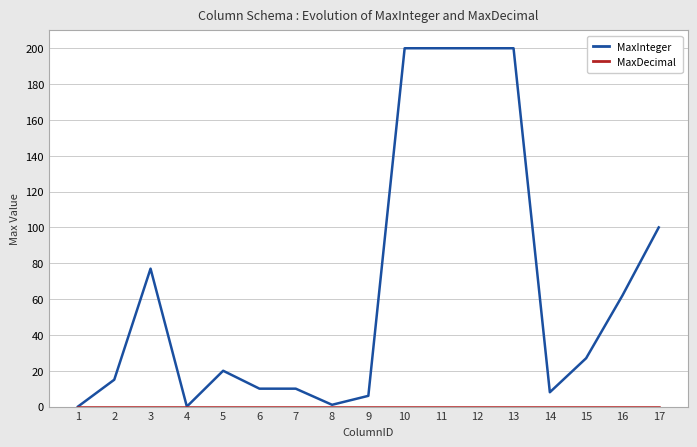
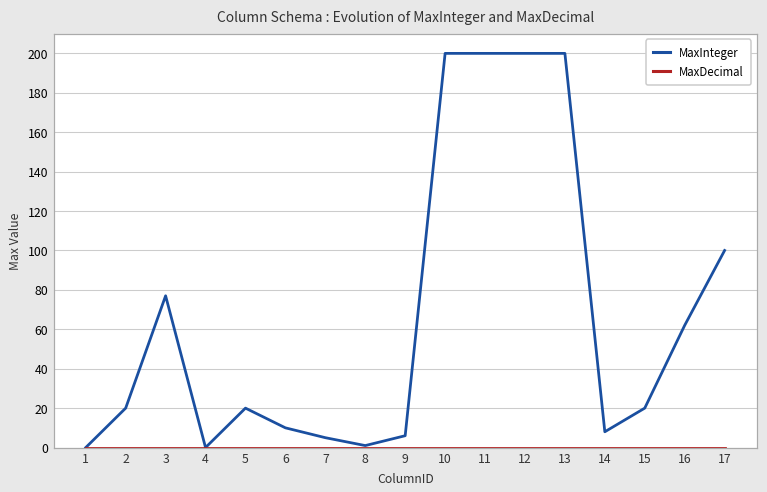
MaxInteger, 2: 15 -> 20
MaxInteger, 7: 10 -> 5
MaxInteger, 15: 27 -> 20
